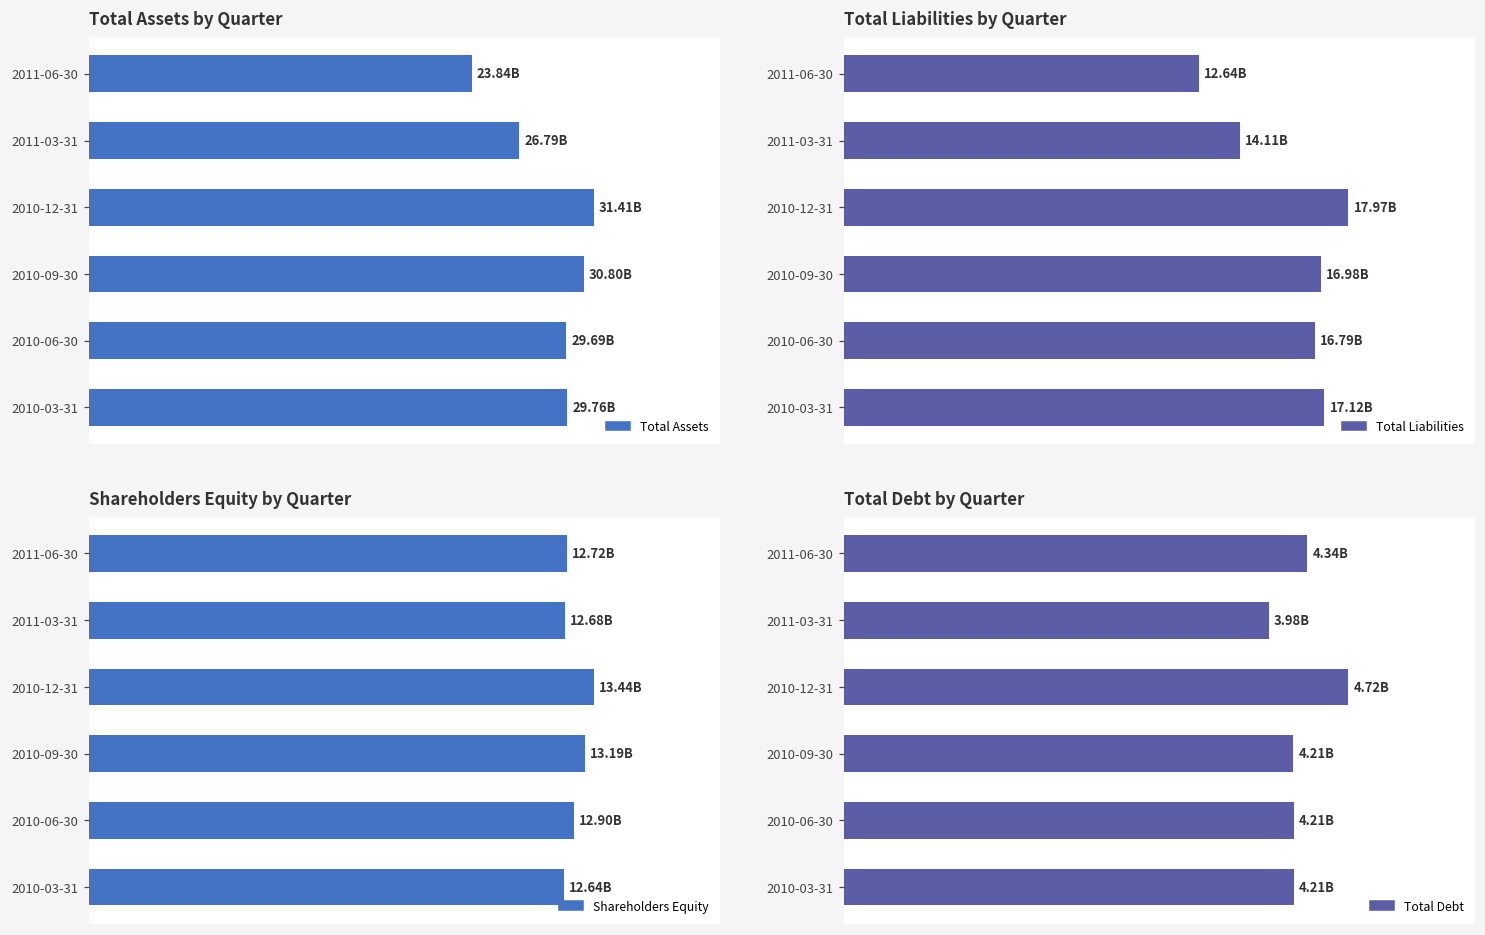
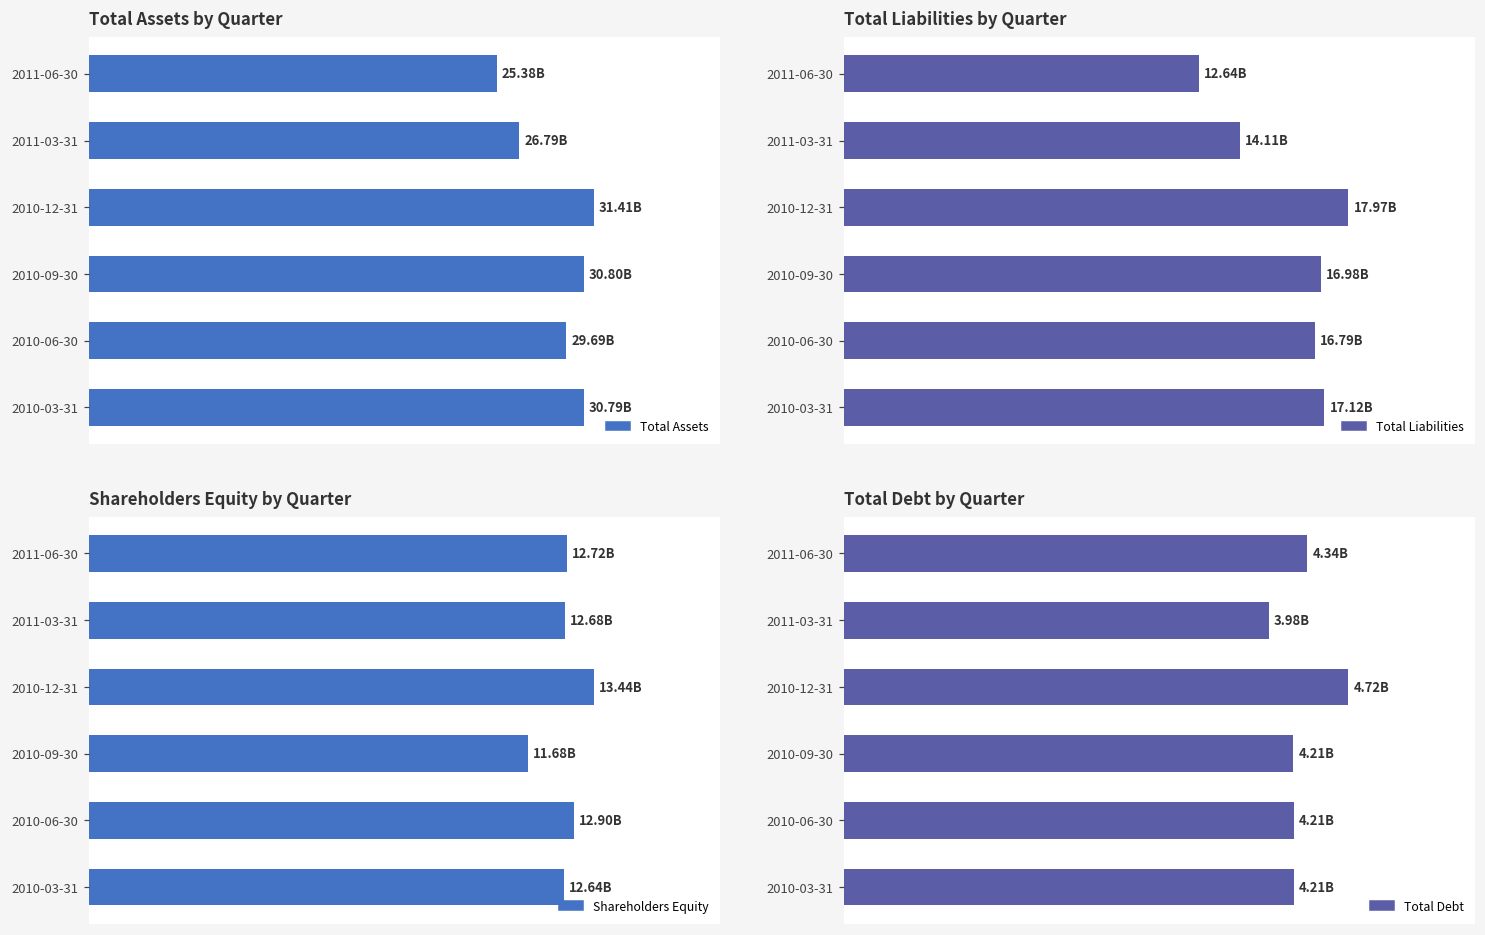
Total Assets by Quarter, 2011-06-30: 23.84B -> 25.38B
Total Assets by Quarter, 2010-03-31: 29.76B -> 30.79B
Shareholders Equity by Quarter, 2010-09-30: 13.19B -> 11.68B
